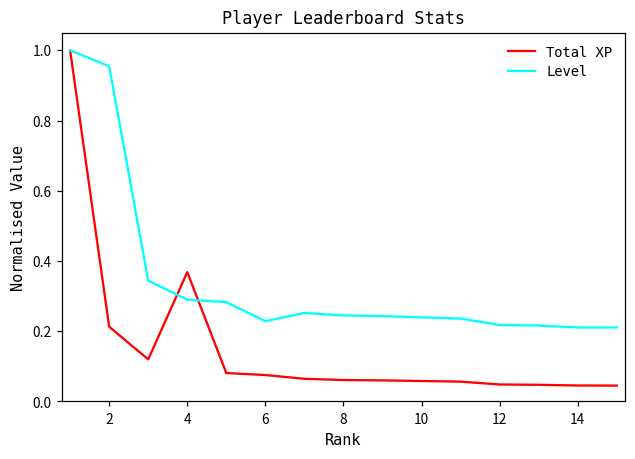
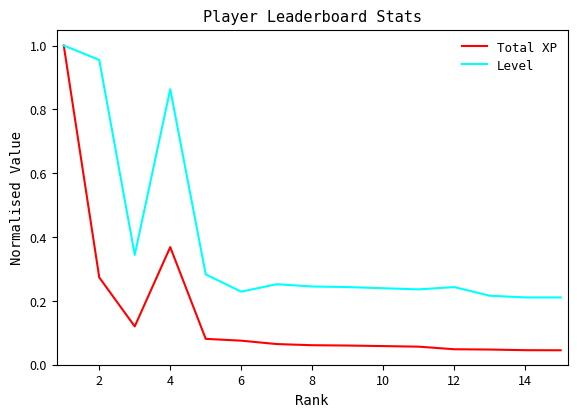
Total XP, 2: 0.21 -> 0.27
Level, 4: 0.29 -> 0.86
Level, 12: 0.22 -> 0.24
